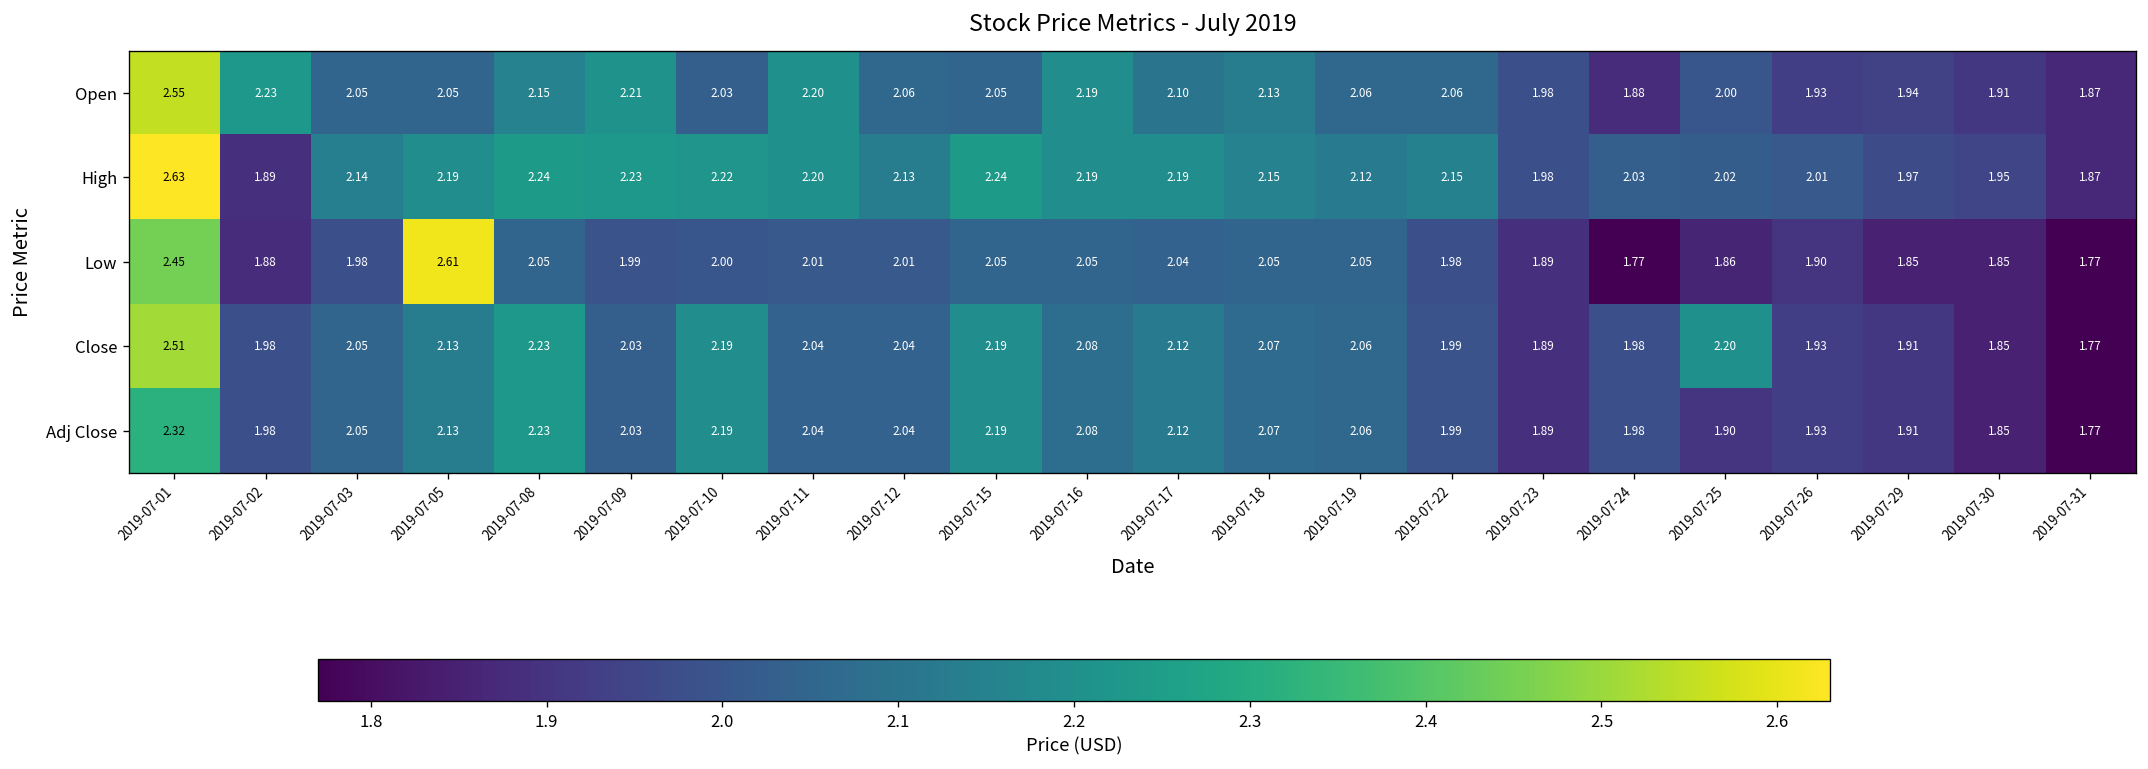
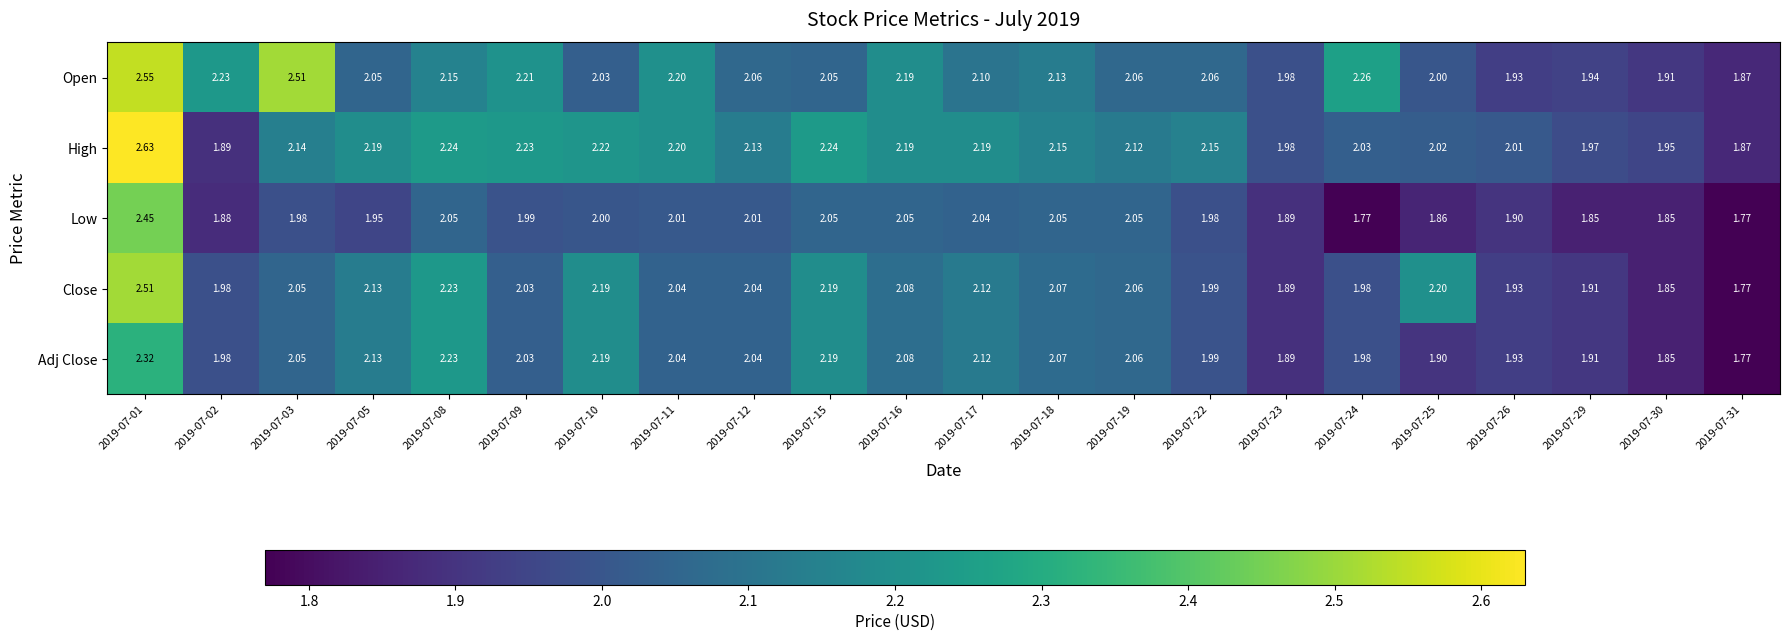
Open, 2019-07-03: 2.05 -> 2.51
Open, 2019-07-24: 1.88 -> 2.26
Low, 2019-07-05: 2.61 -> 1.95
